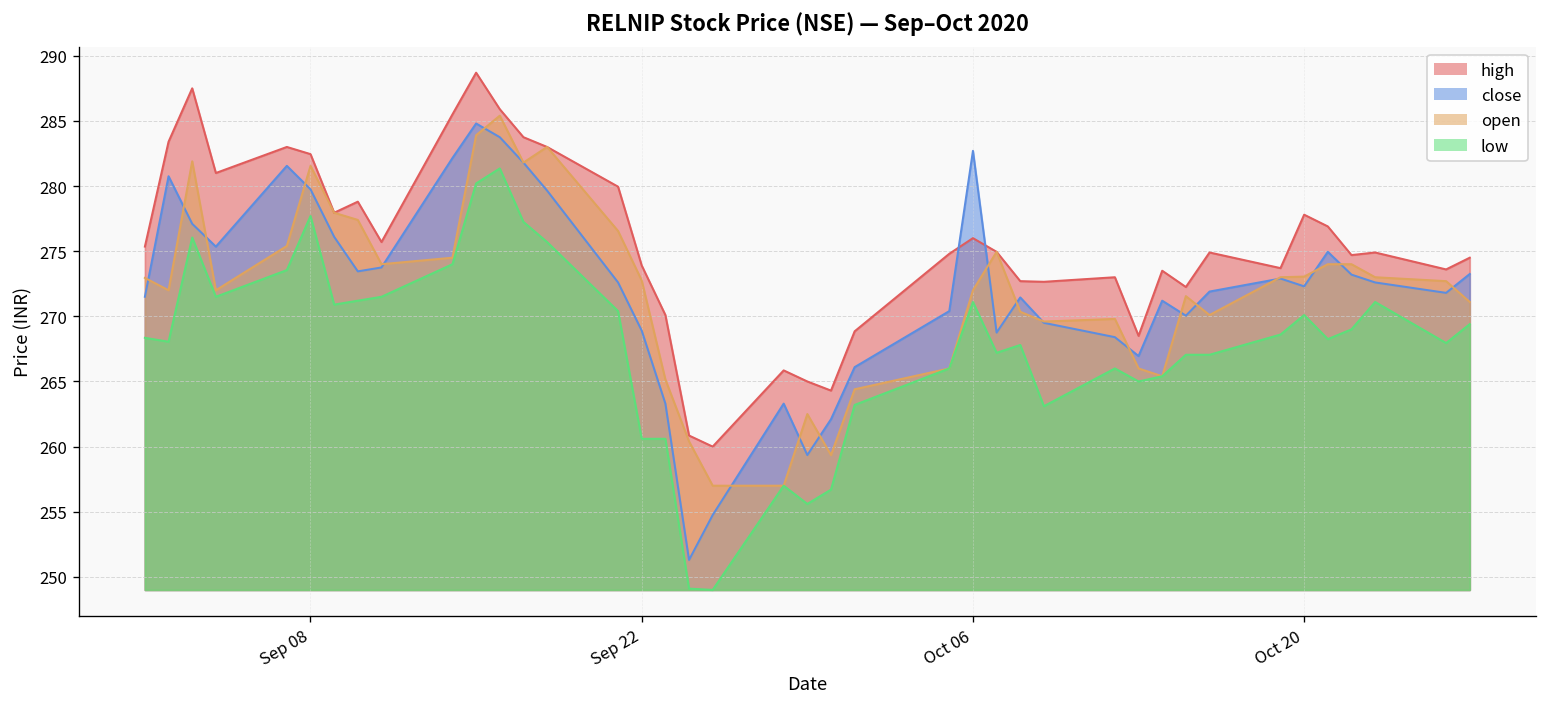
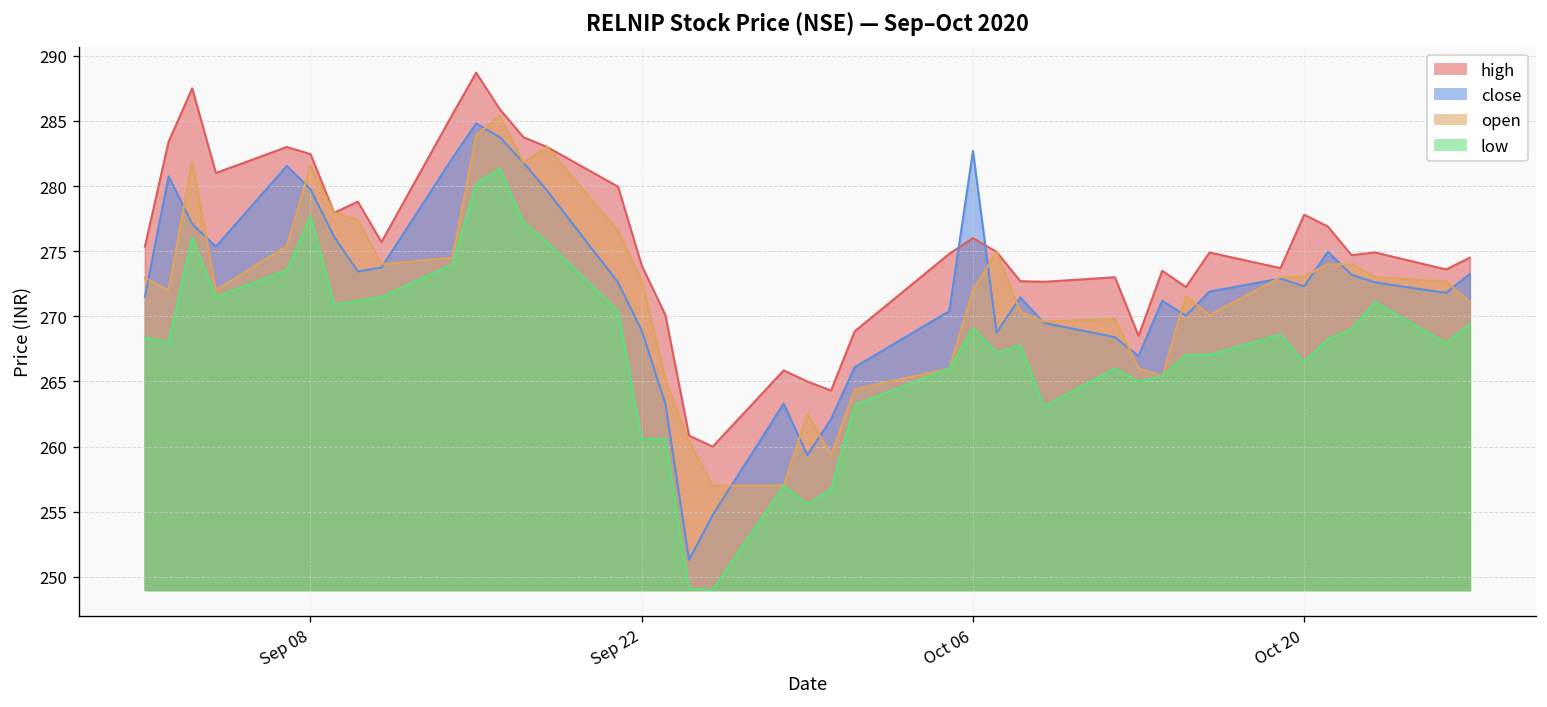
low, Oct 06: 271.1 -> 269.1
low, Oct 20: 270.1 -> 266.5
